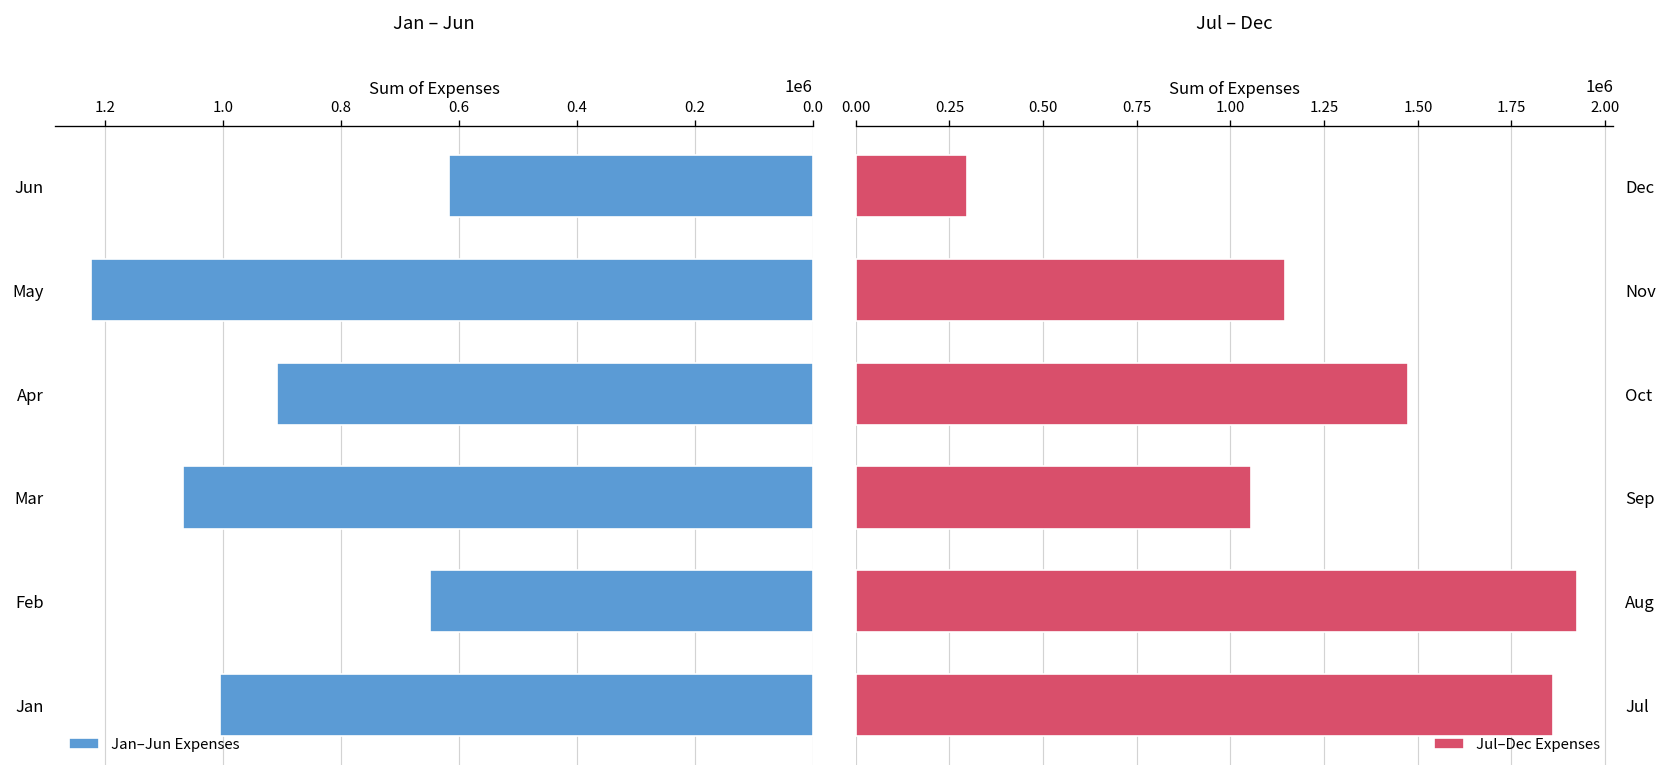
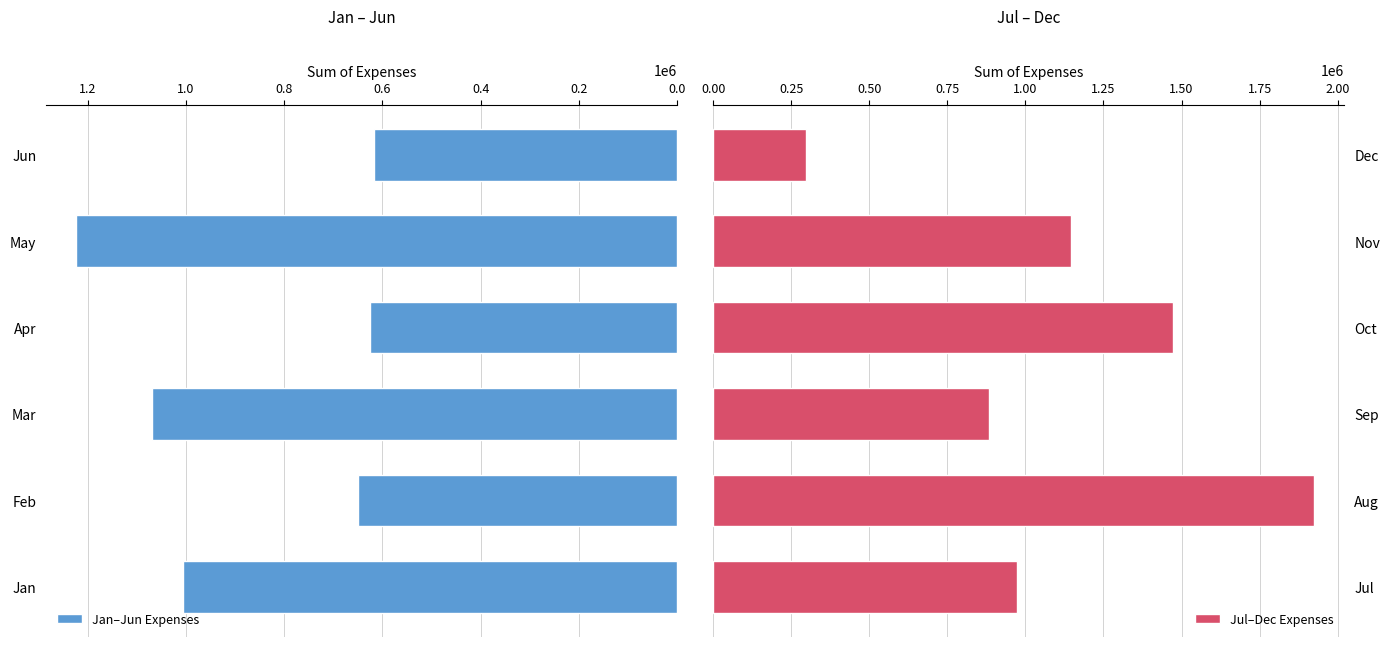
Jan – Jun, Apr: 910000 -> 630000
Jul – Dec, Sep: 1060000 -> 880000
Jul – Dec, Jul: 1860000 -> 970000
